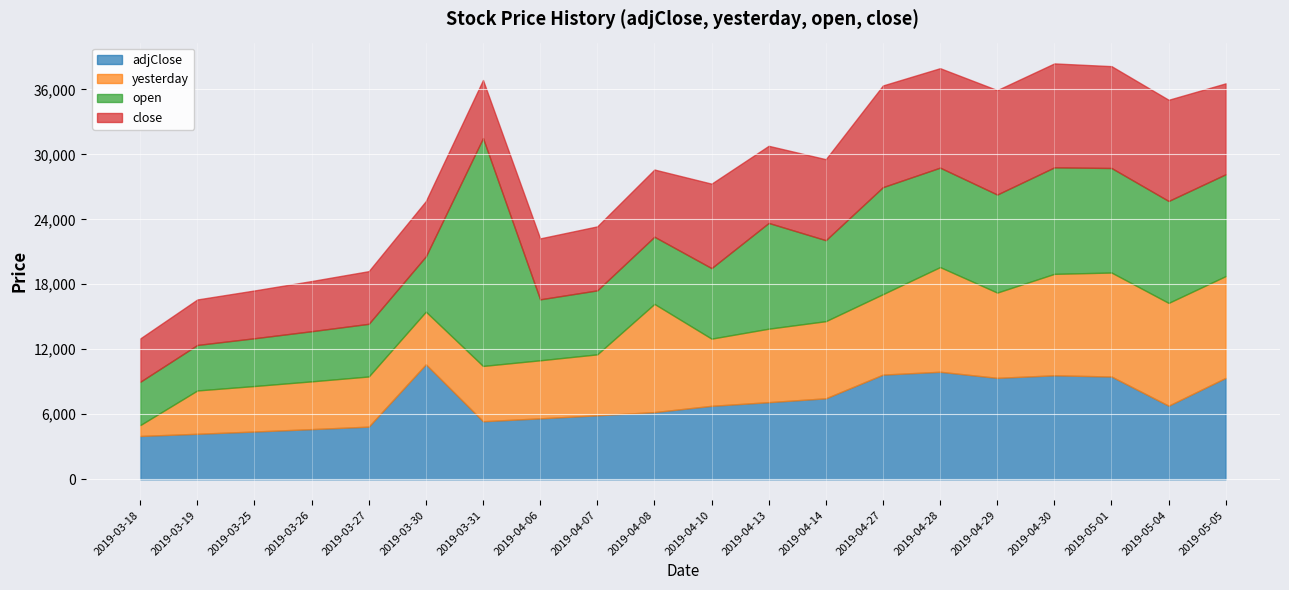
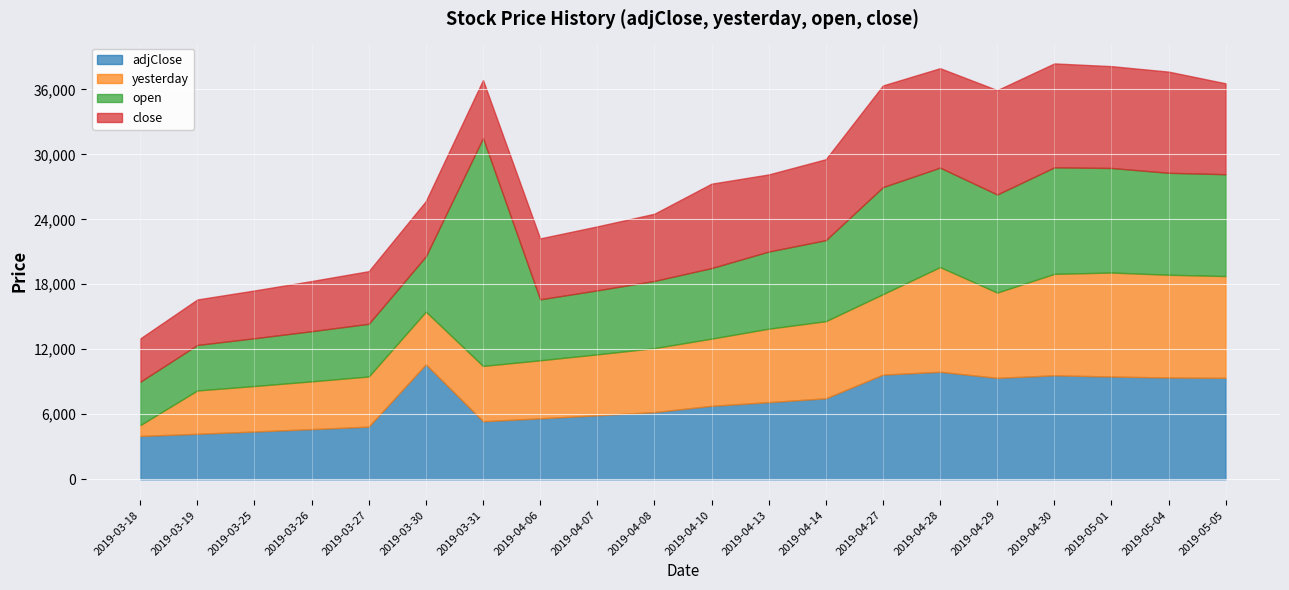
yesterday, 2019-04-08: 10,000 -> 5,900
open, 2019-04-13: 9,800 -> 7,100
adjClose, 2019-05-04: 6,800 -> 9,400
